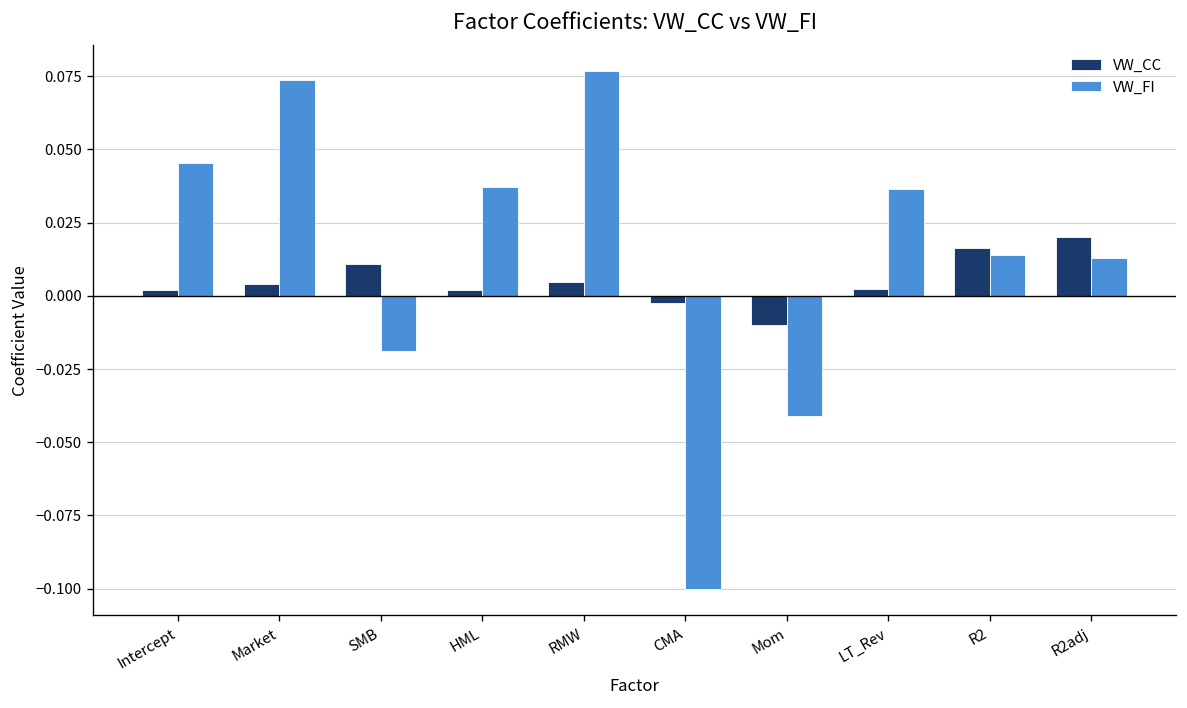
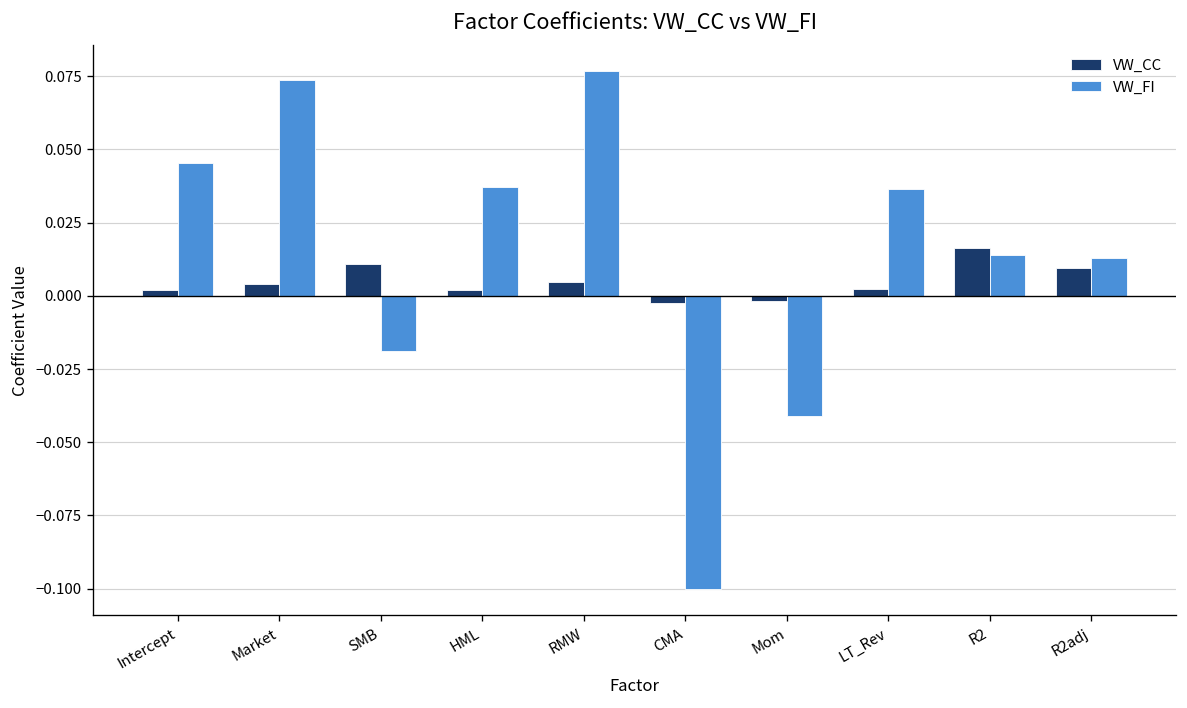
VW_CC, Mom: -0.010 -> -0.002
VW_CC, R2adj: 0.020 -> 0.009
